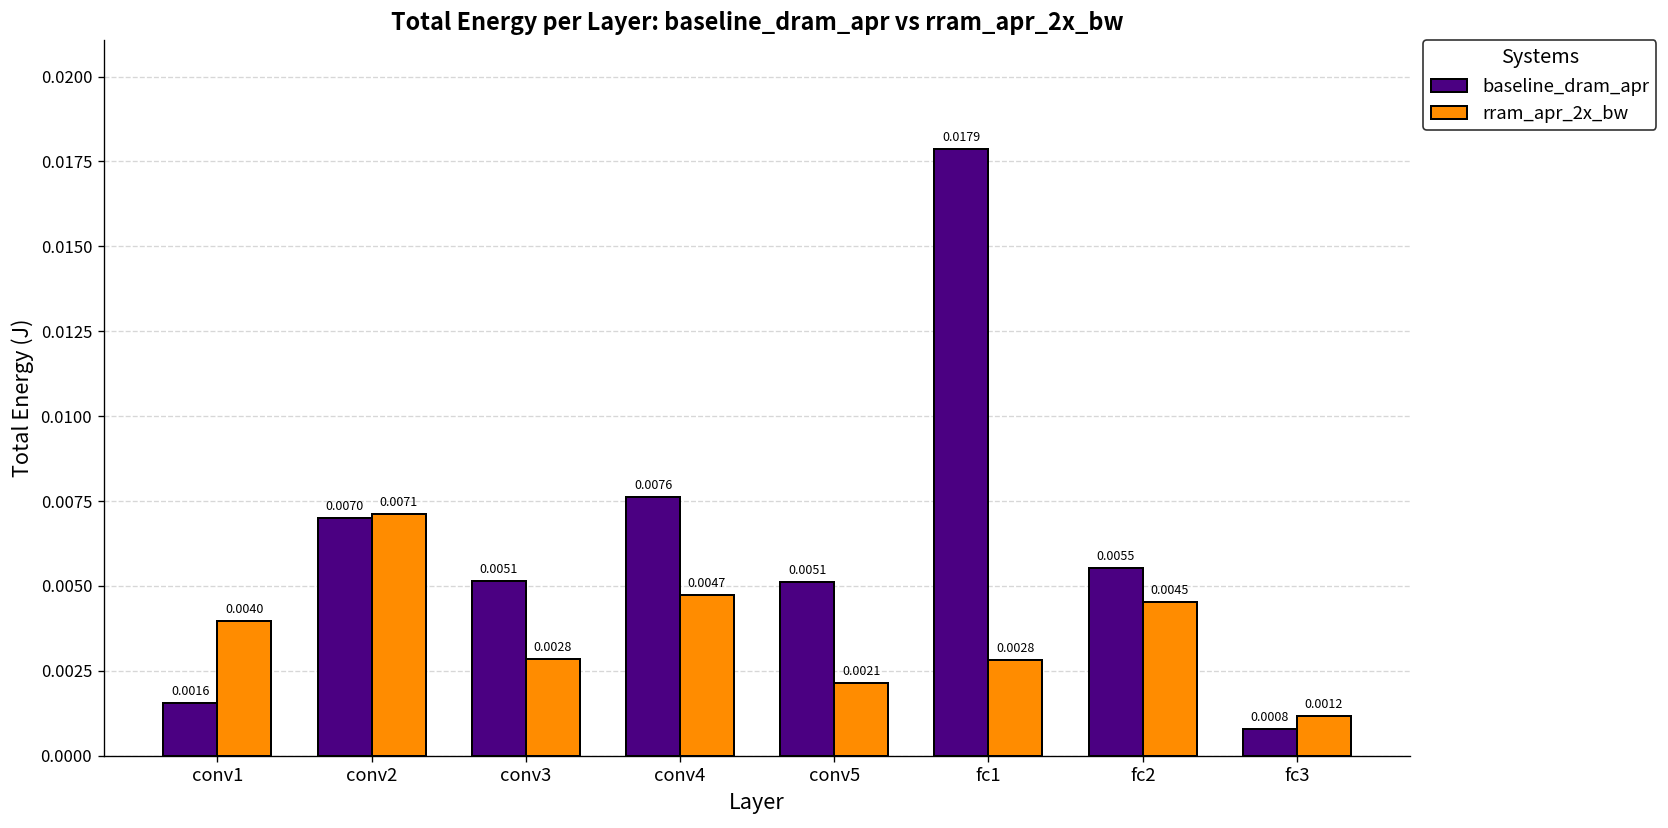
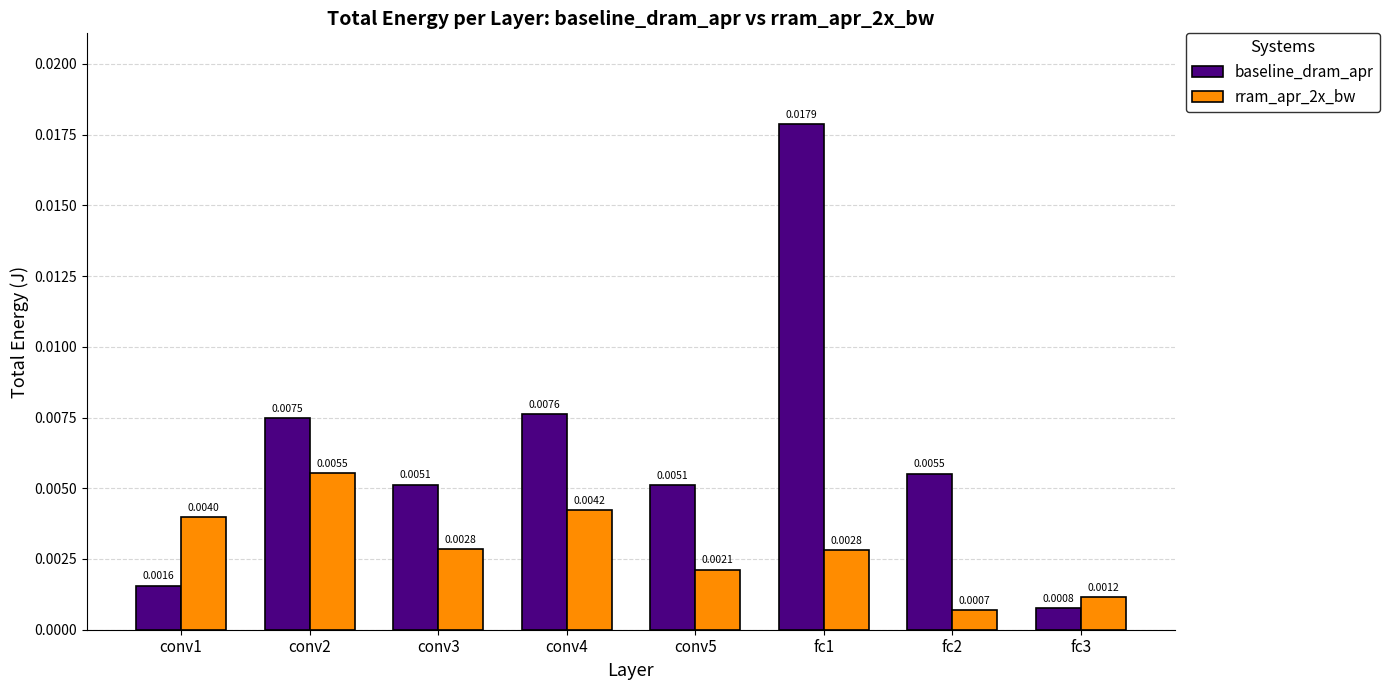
baseline_dram_apr, conv2: 0.0070 -> 0.0075
rram_apr_2x_bw, conv2: 0.0071 -> 0.0055
rram_apr_2x_bw, conv4: 0.0047 -> 0.0042
rram_apr_2x_bw, fc2: 0.0045 -> 0.0007
